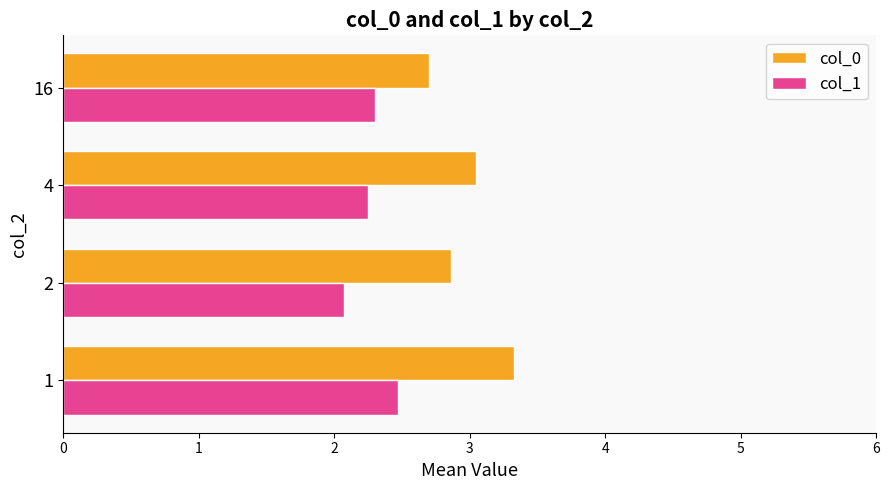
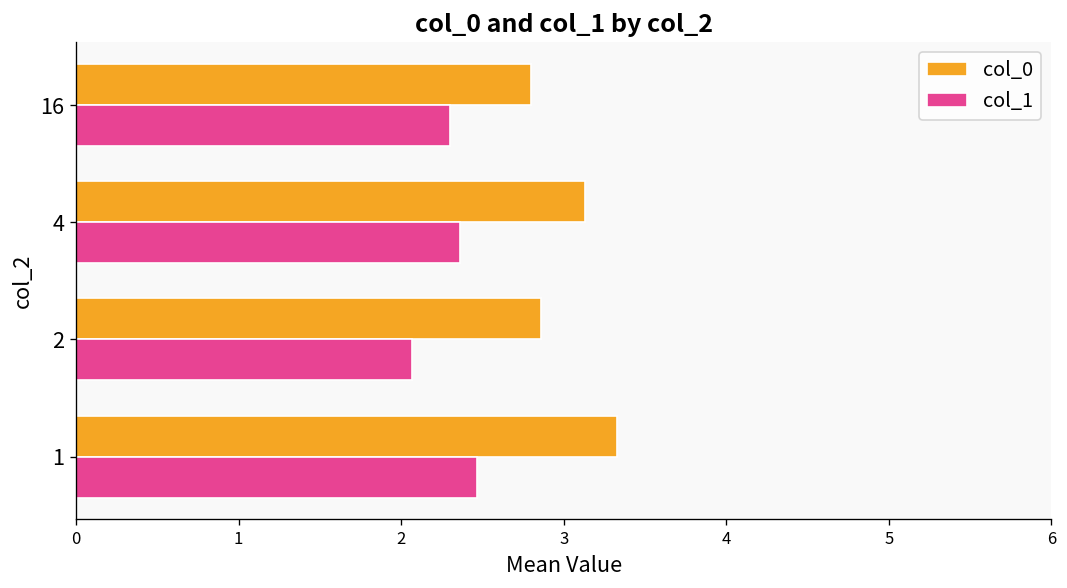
col_0, 16: 2.7 -> 2.8
col_0, 4: 3.05 -> 3.13
col_1, 4: 2.25 -> 2.36
